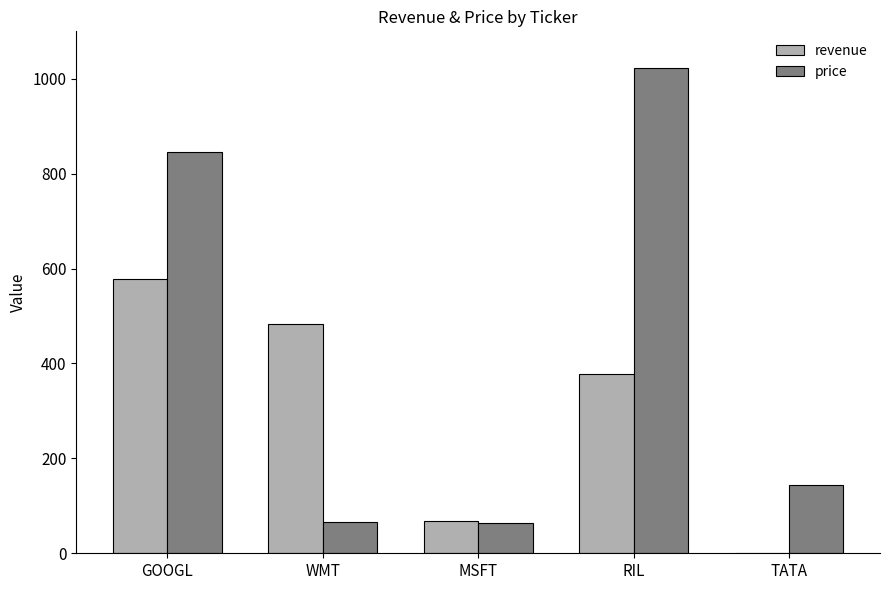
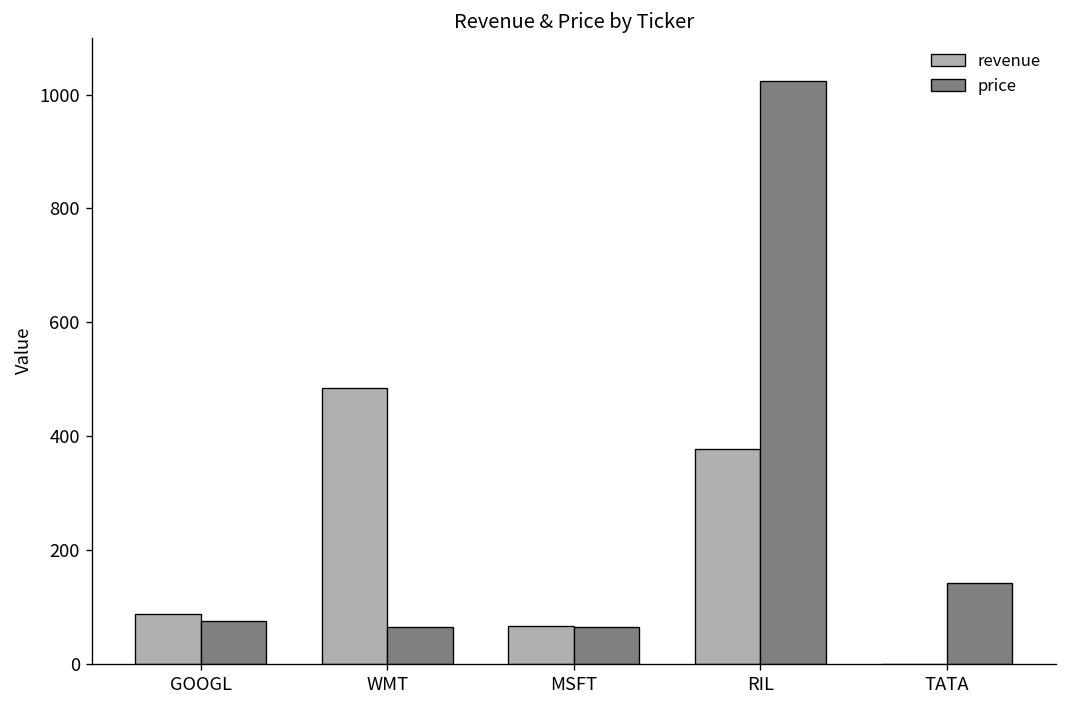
revenue, GOOGL: 580 -> 90
price, GOOGL: 850 -> 80
